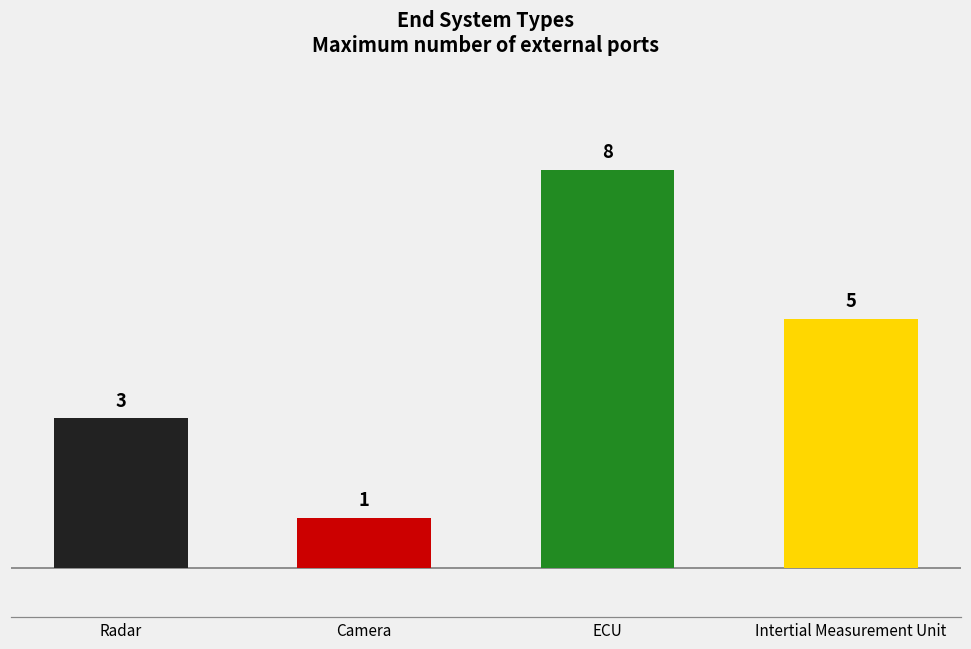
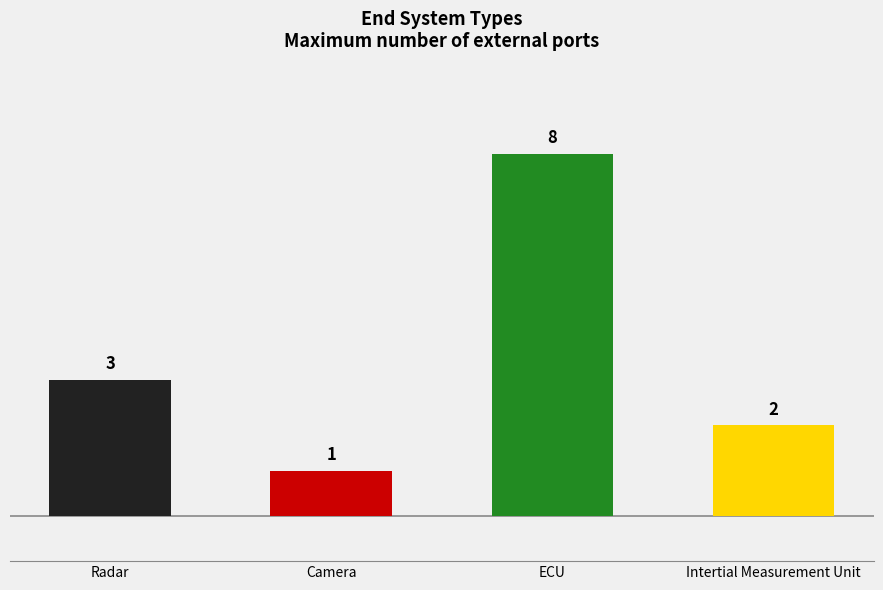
Intertial Measurement Unit: 5 -> 2
